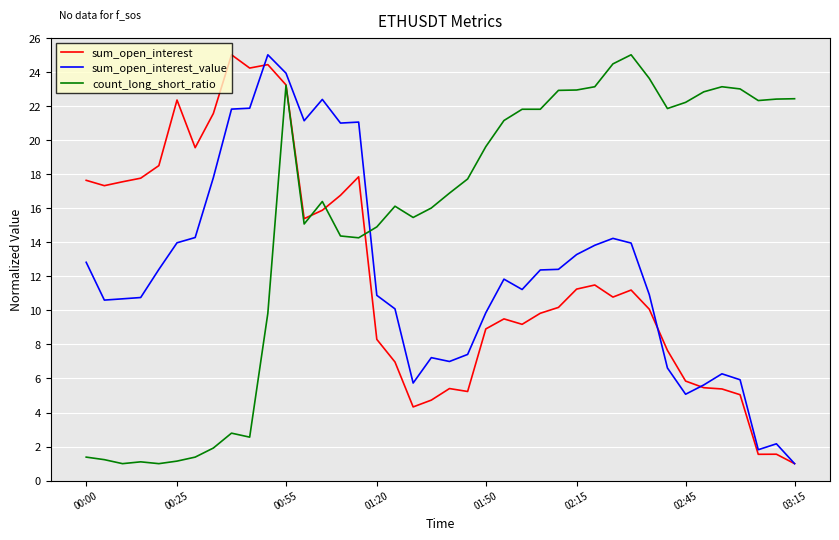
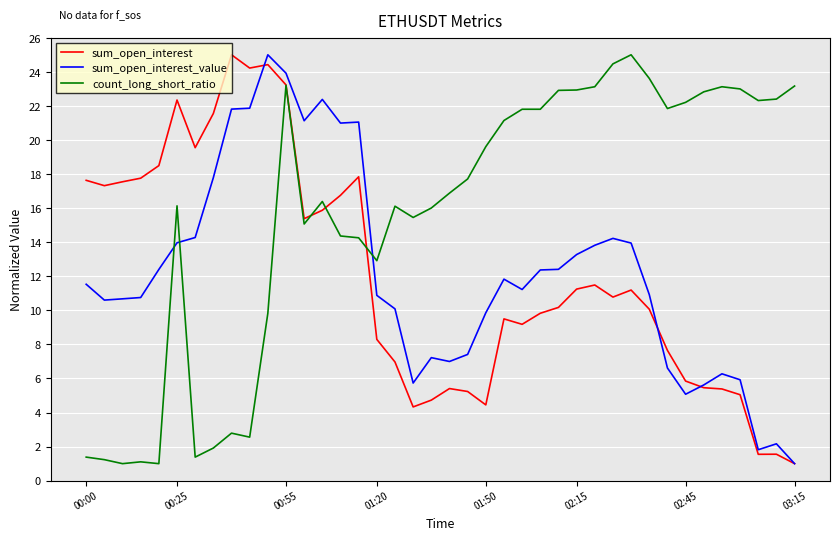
sum_open_interest_value, 00:00: 12.8 -> 11.5
count_long_short_ratio, 00:25: 1.1 -> 16.1
count_long_short_ratio, 01:20: 14.9 -> 12.9
sum_open_interest, 01:50: 8.9 -> 4.4
count_long_short_ratio, 03:15: 22.4 -> 23.2
